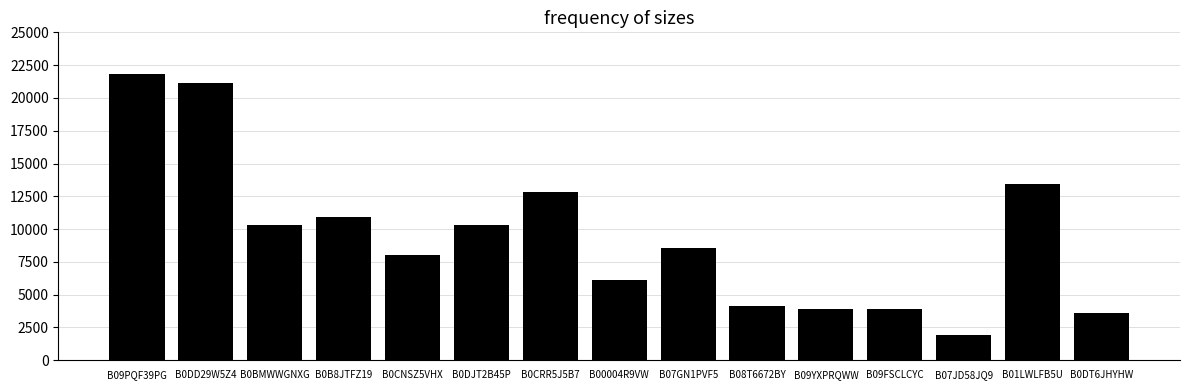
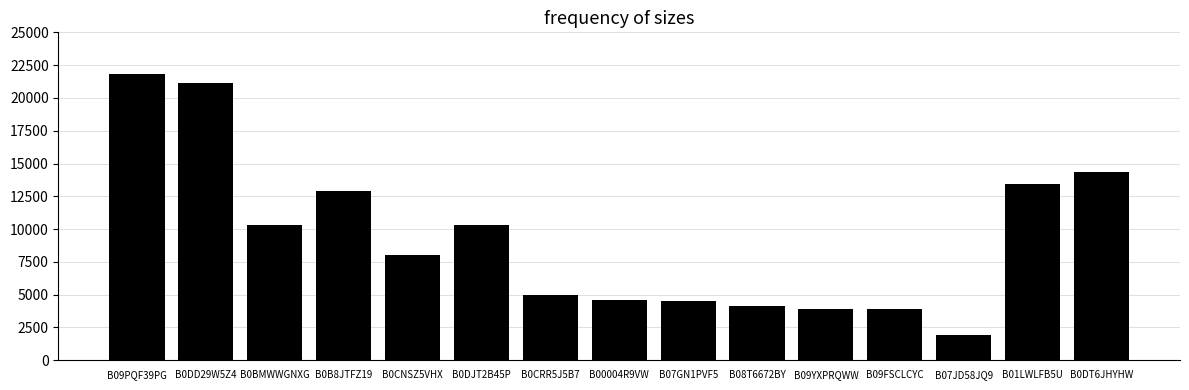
B0B8JTFZ19: 10900 -> 12900
B0CRR5J5B7: 12800 -> 5000
B00004R9VW: 6100 -> 4600
B07GN1PVF5: 8600 -> 4500
B0DT6JHYHW: 3600 -> 14300
